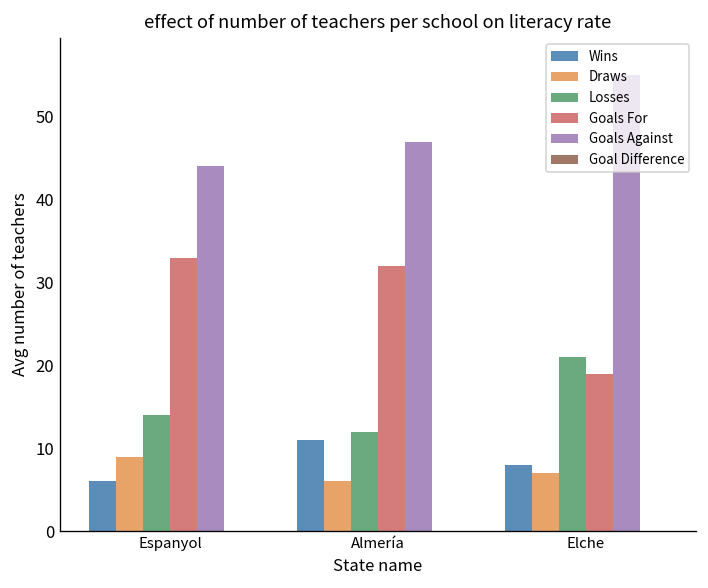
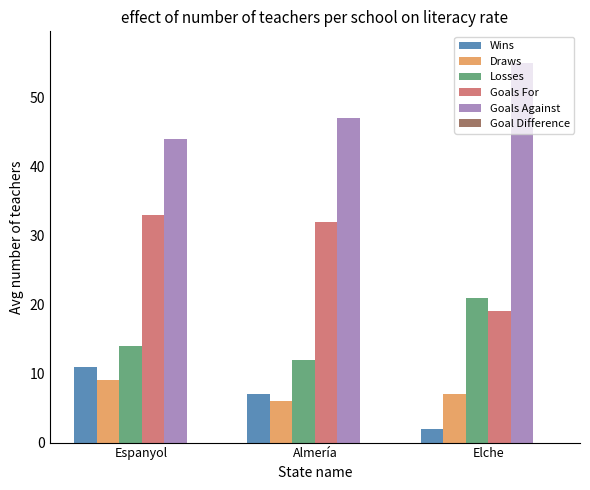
Wins, Espanyol: 6 -> 11
Wins, Almería: 11 -> 7
Wins, Elche: 8 -> 2
